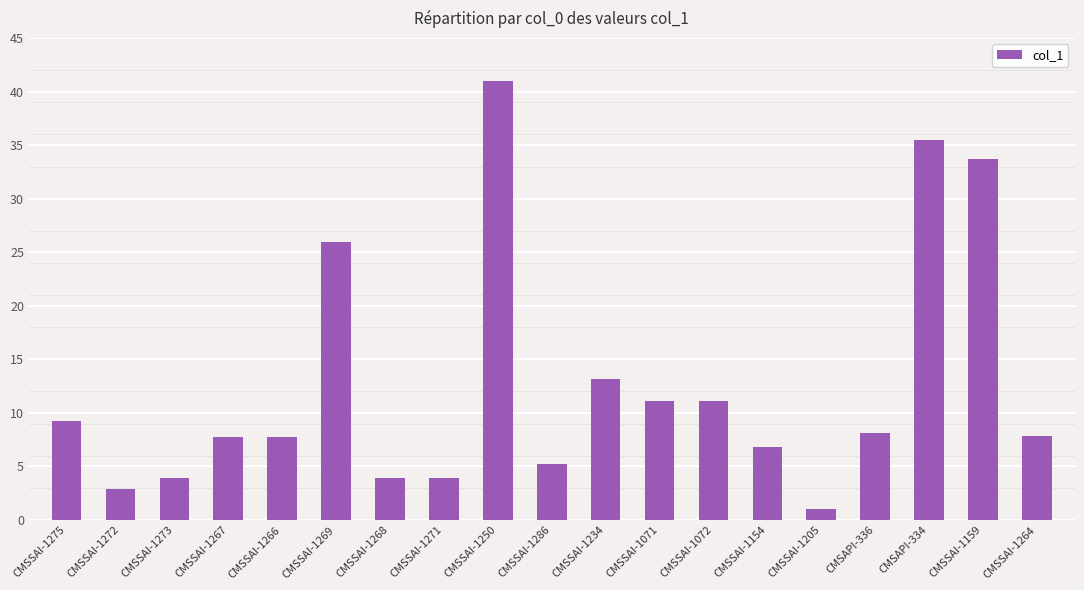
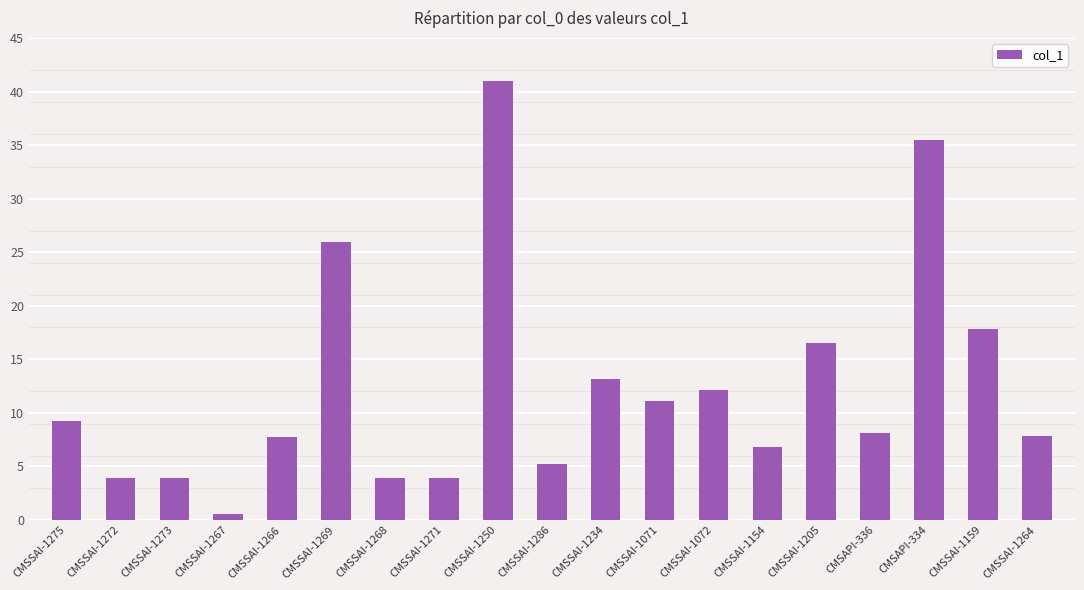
CMSSAI-1272: 2.9 -> 3.9
CMSSAI-1267: 7.8 -> 0.6
CMSSAI-1072: 11.1 -> 12.1
CMSSAI-1205: 1.0 -> 16.5
CMSSAI-1159: 33.7 -> 17.9
